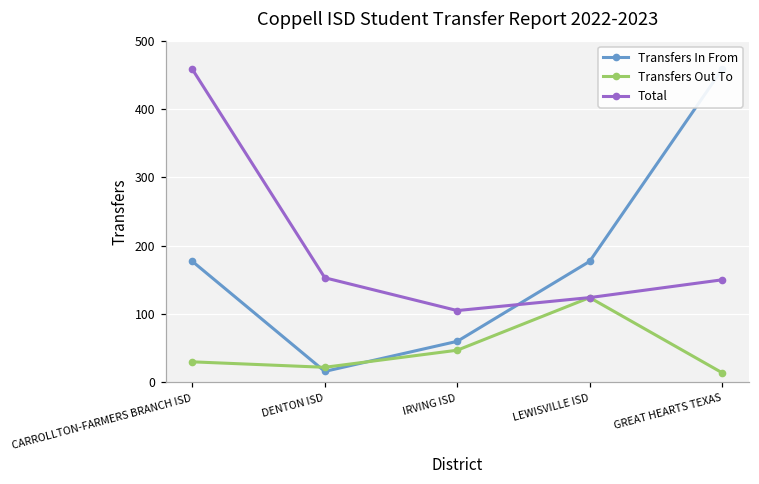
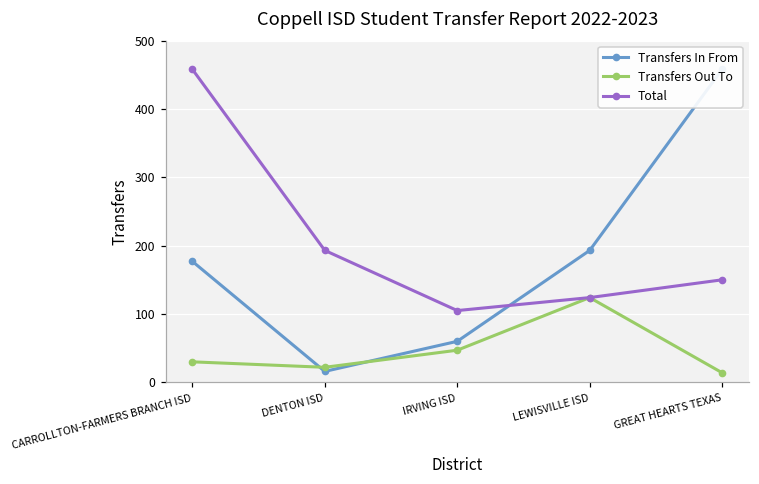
Total, DENTON ISD: 150 -> 190
Transfers In From, LEWISVILLE ISD: 180 -> 190
